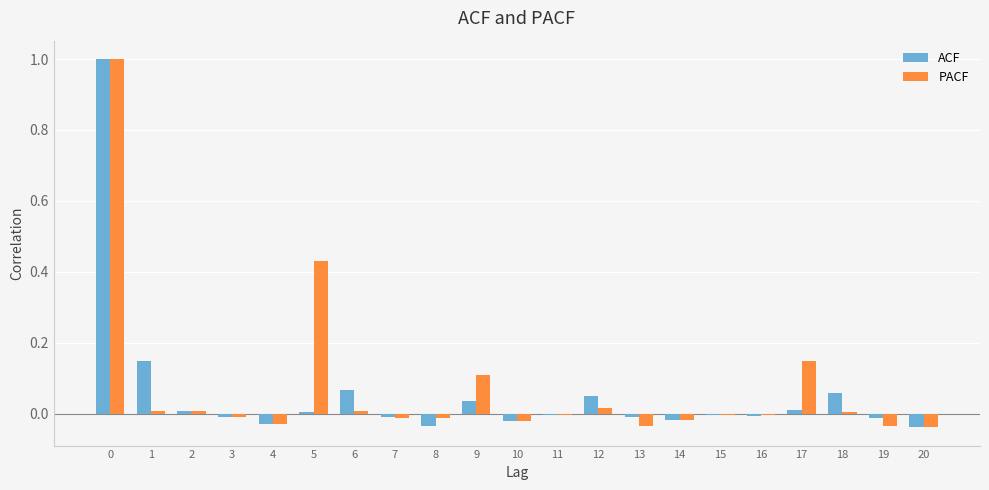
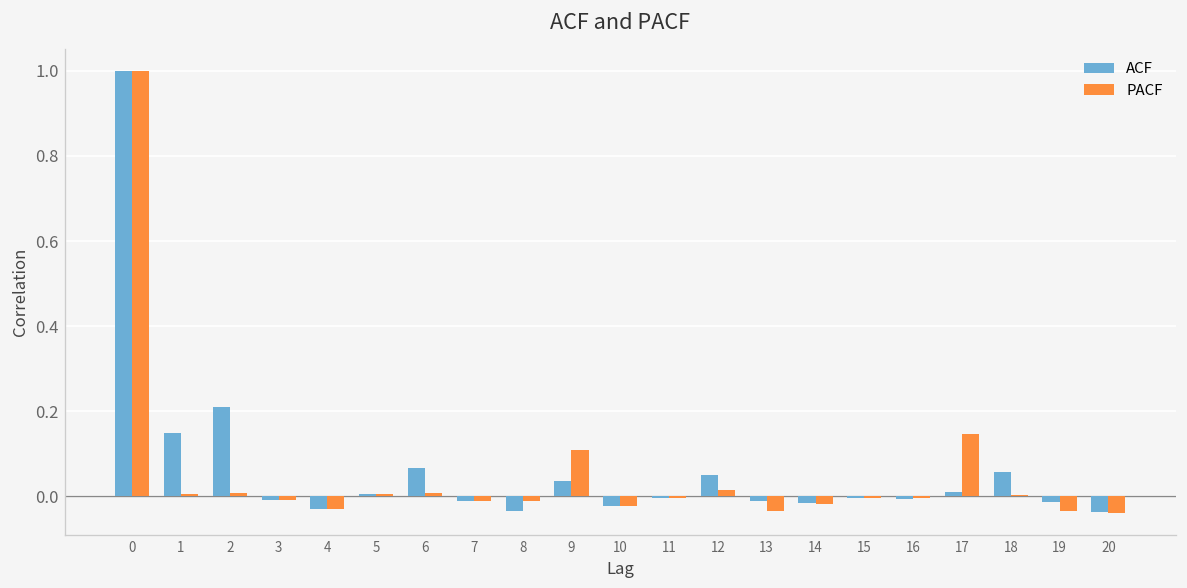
ACF, 2: 0.01 -> 0.21
PACF, 5: 0.43 -> 0.01
